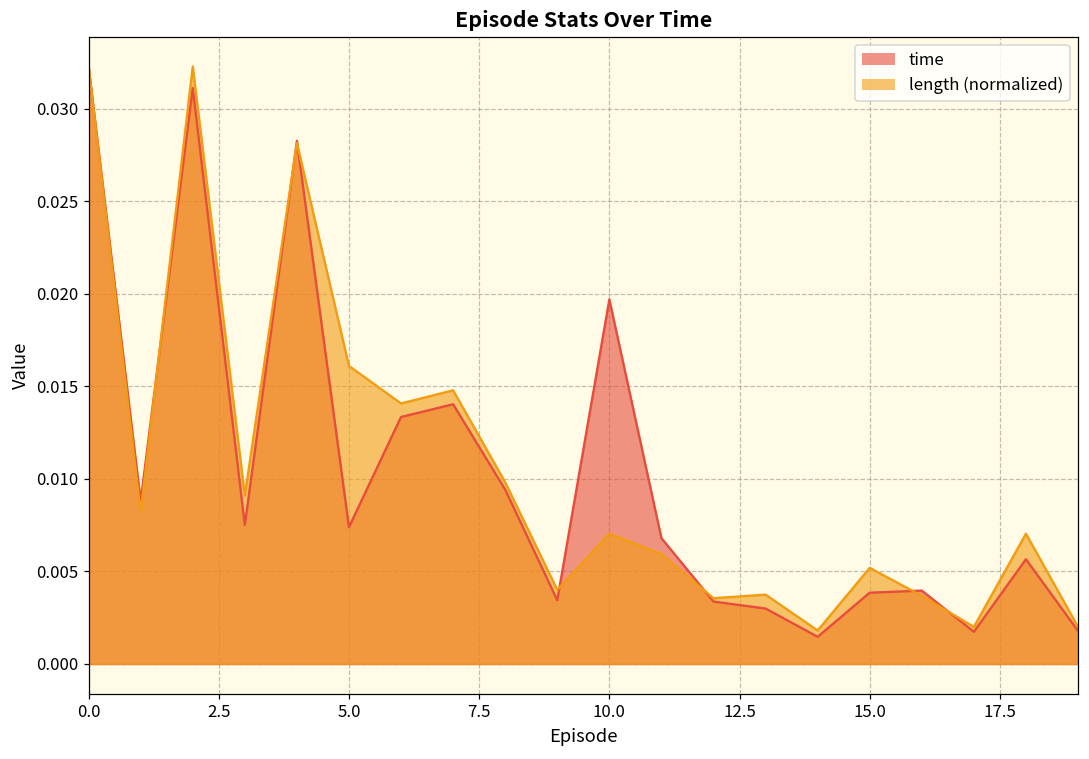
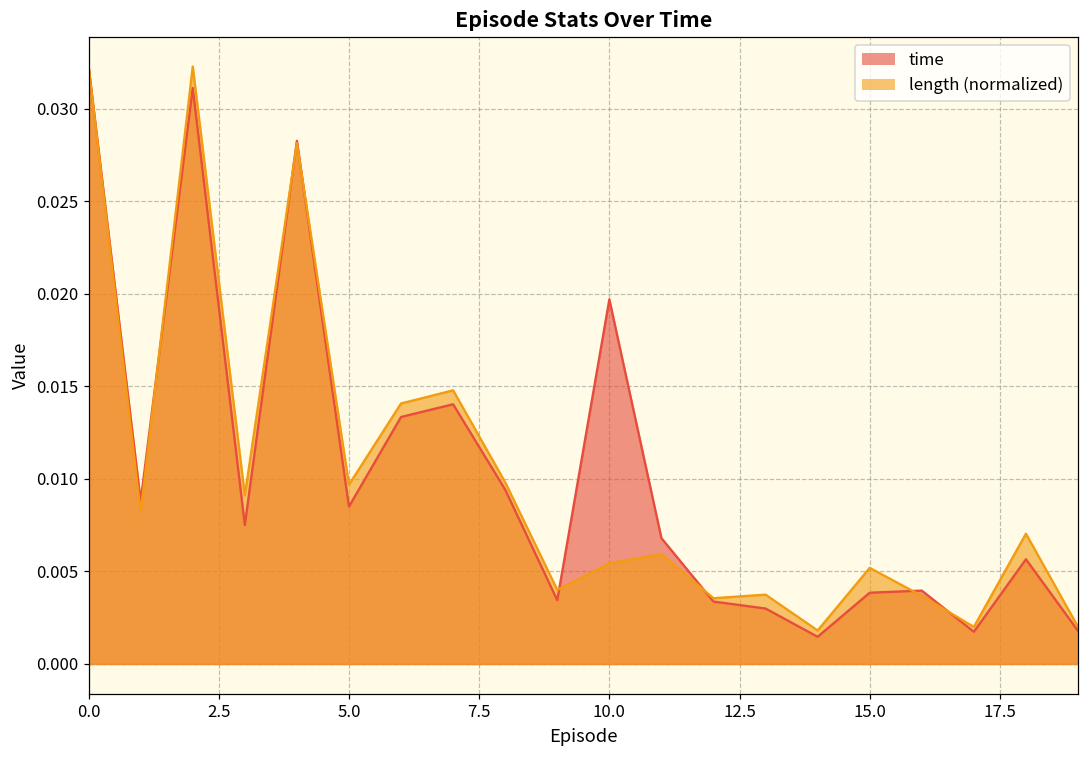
time, 5.0: 0.0074 -> 0.0085
length (normalized), 5.0: 0.0161 -> 0.0097
length (normalized), 10.0: 0.0070 -> 0.0054
